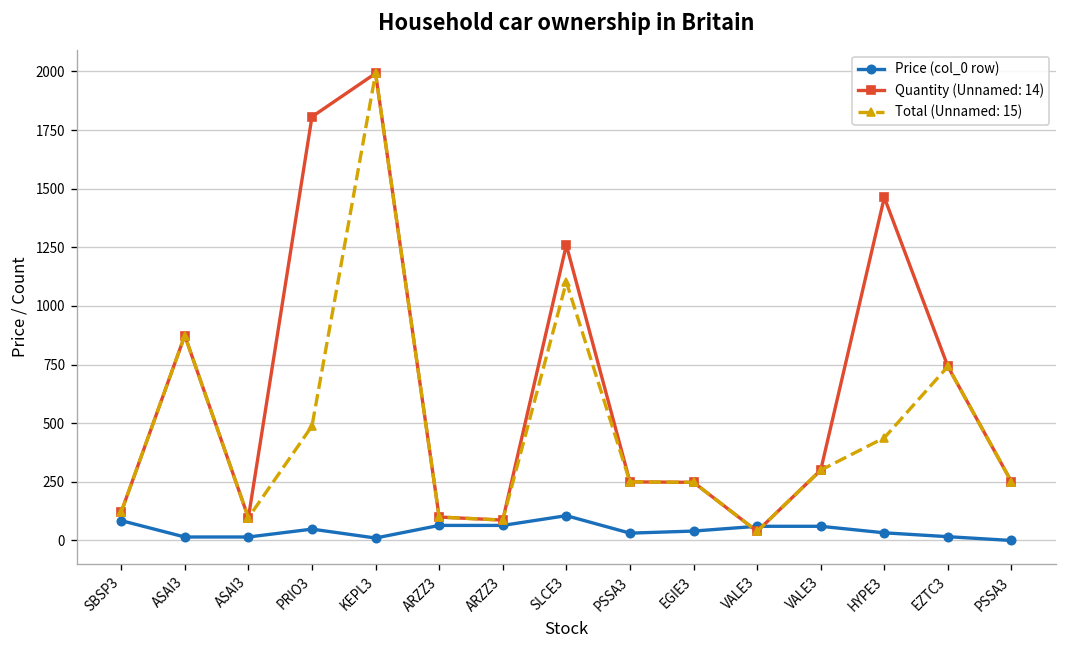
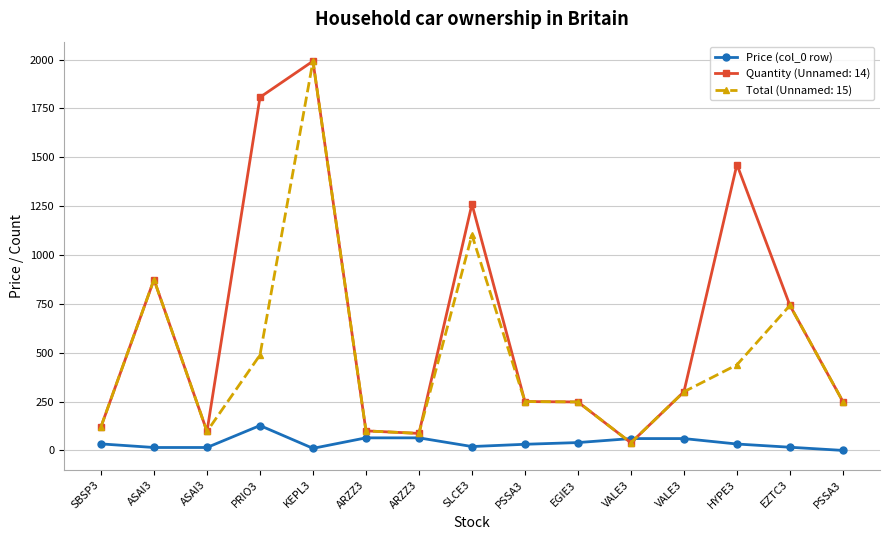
Price (col_0 row), SBSP3: 80 -> 30
Price (col_0 row), PRIO3: 50 -> 130
Price (col_0 row), SLCE3: 110 -> 20
